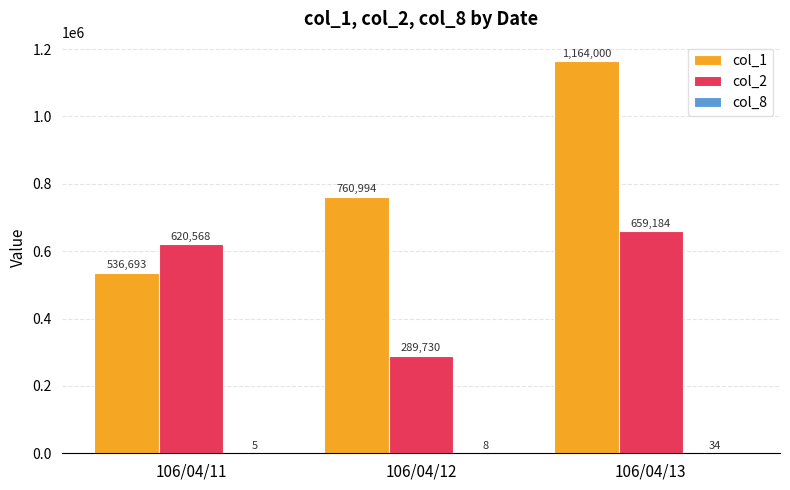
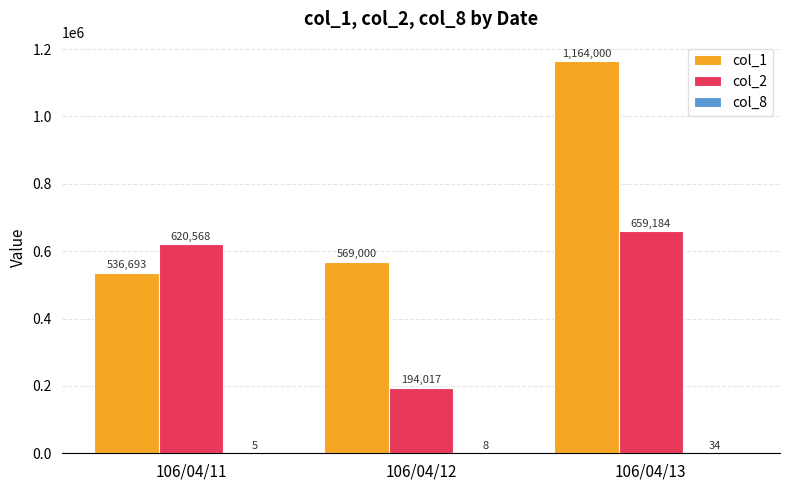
col_1, 106/04/12: 760,994 -> 569,000
col_2, 106/04/12: 289,730 -> 194,017
